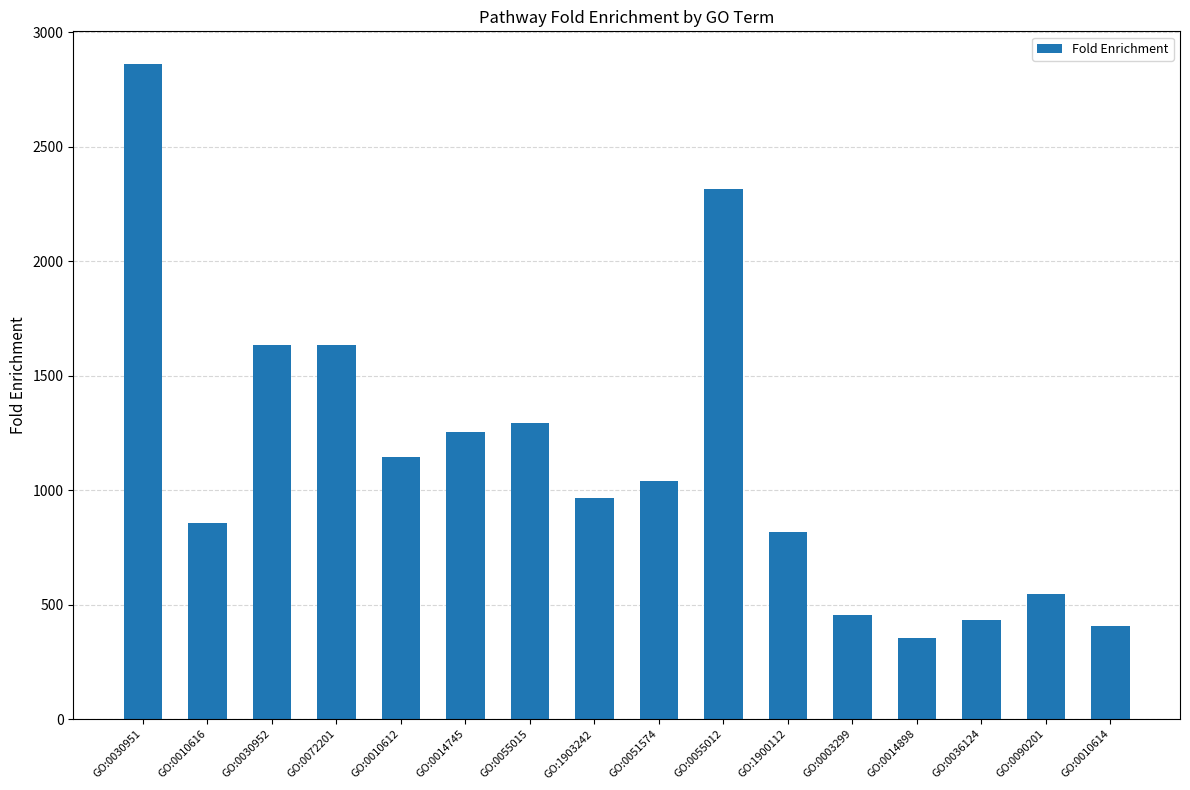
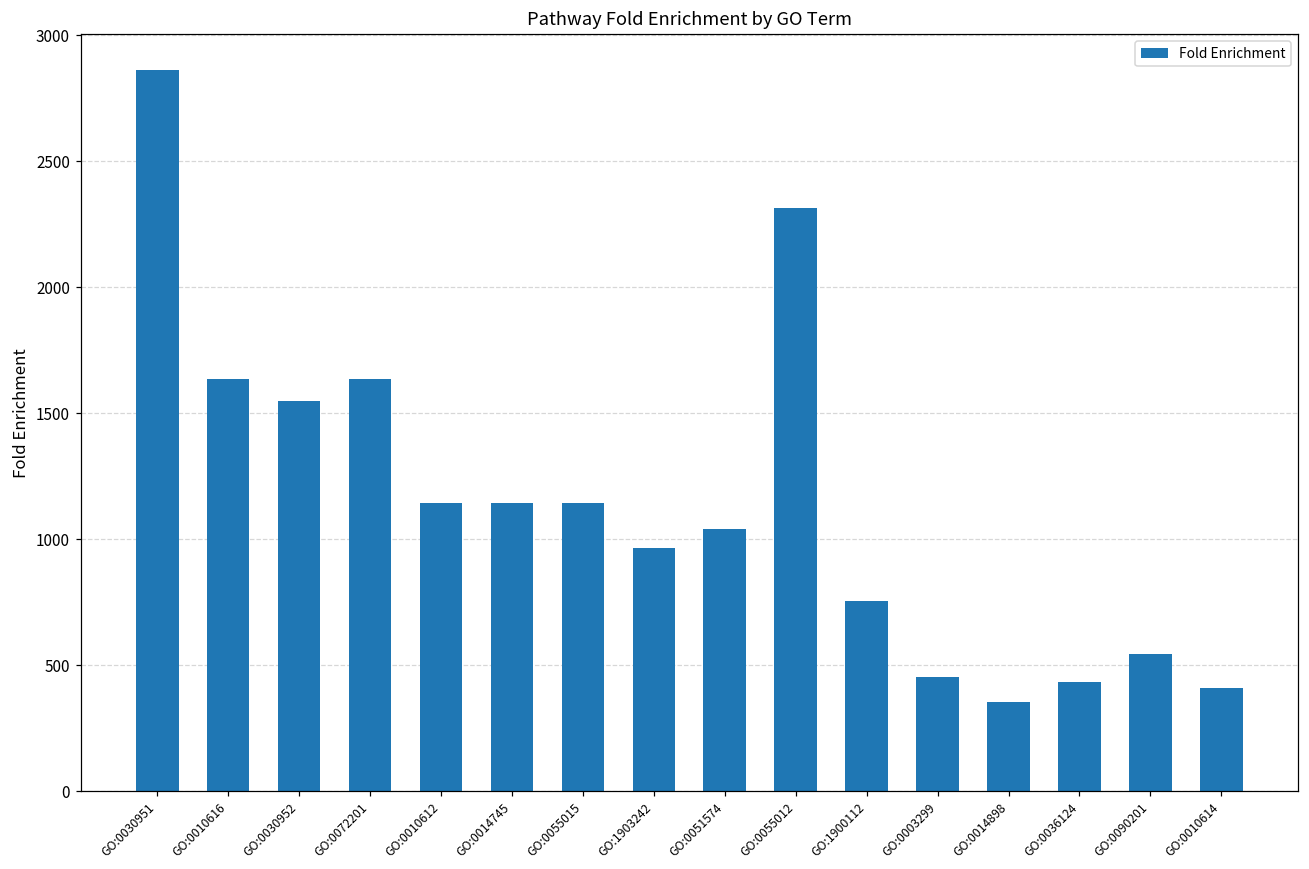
GO:0010616: 860 -> 1630
GO:0030952: 1630 -> 1550
GO:0014745: 1250 -> 1140
GO:0055015: 1290 -> 1140
GO:1900112: 820 -> 750
